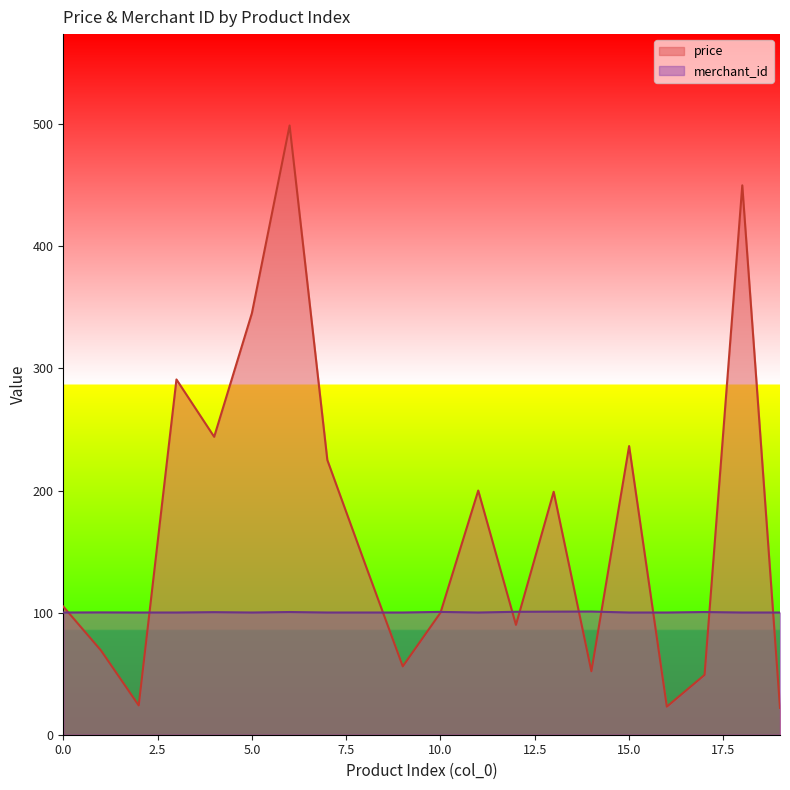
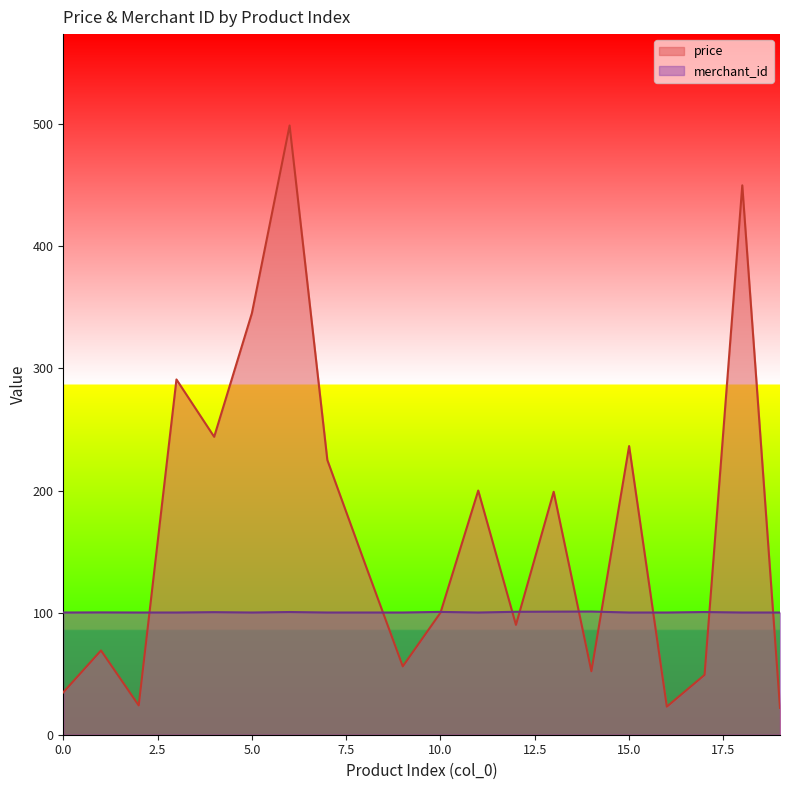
price, 0.0: 105 -> 35
